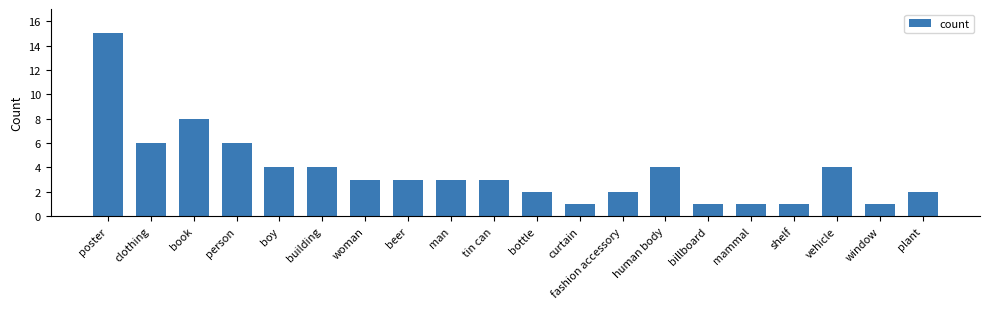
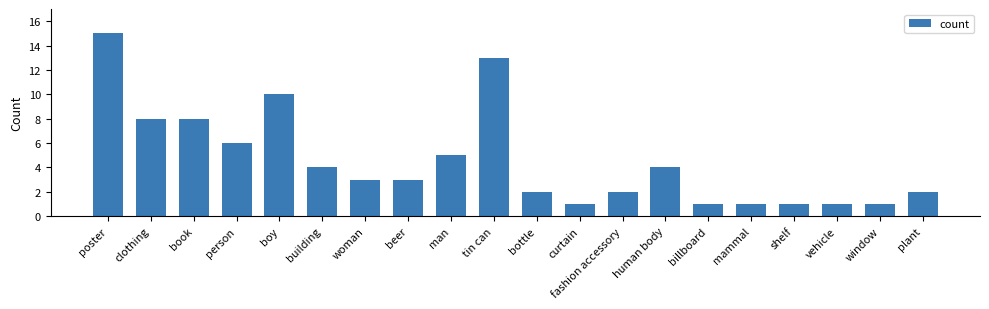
clothing: 6 -> 8
boy: 4 -> 10
man: 3 -> 5
tin can: 3 -> 13
vehicle: 4 -> 1
